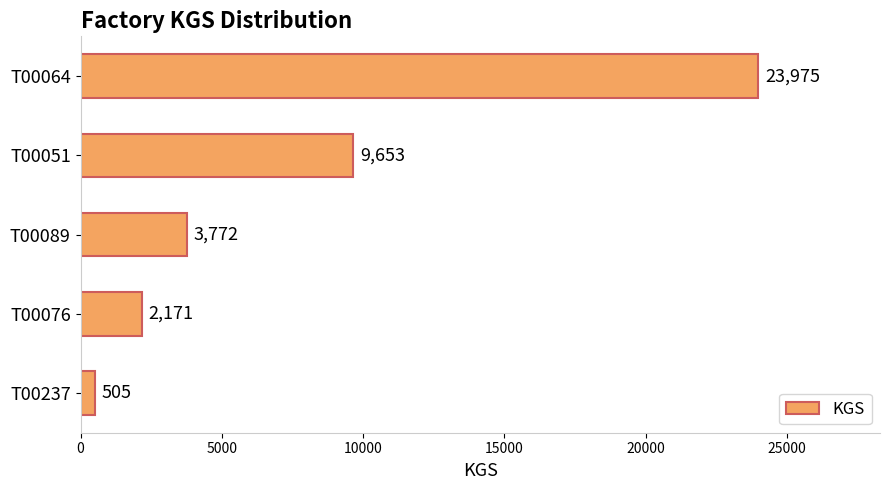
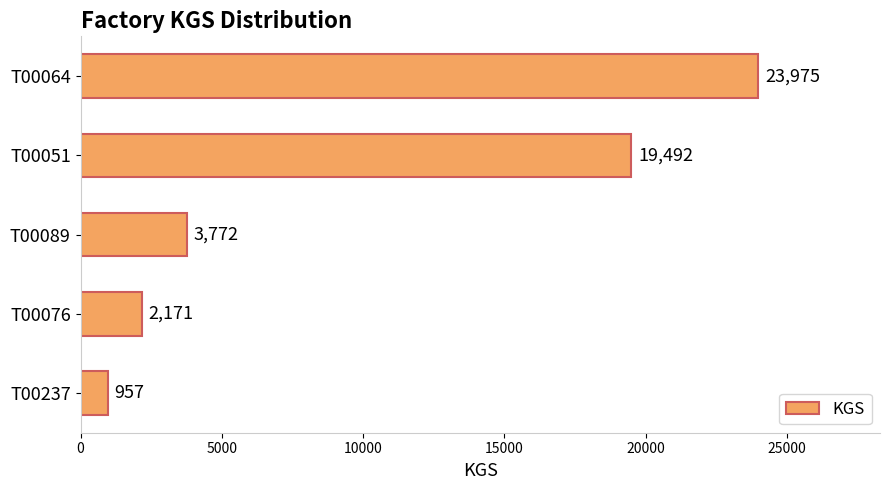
T00051: 9,653 -> 19,492
T00237: 505 -> 957
